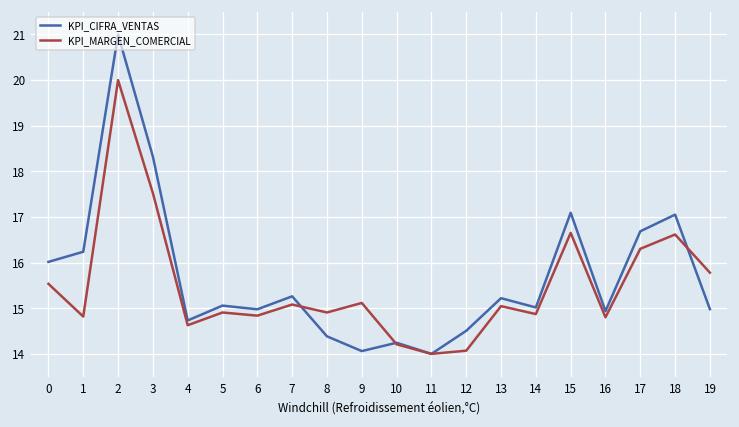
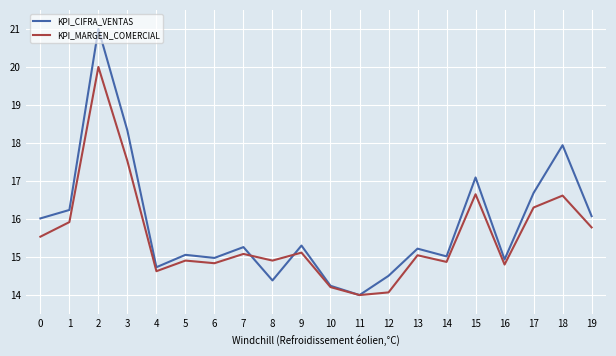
KPI_MARGEN_COMERCIAL, 1: 14.8 -> 15.9
KPI_CIFRA_VENTAS, 9: 14.1 -> 15.3
KPI_CIFRA_VENTAS, 18: 17.1 -> 17.9
KPI_CIFRA_VENTAS, 19: 15.0 -> 16.1
